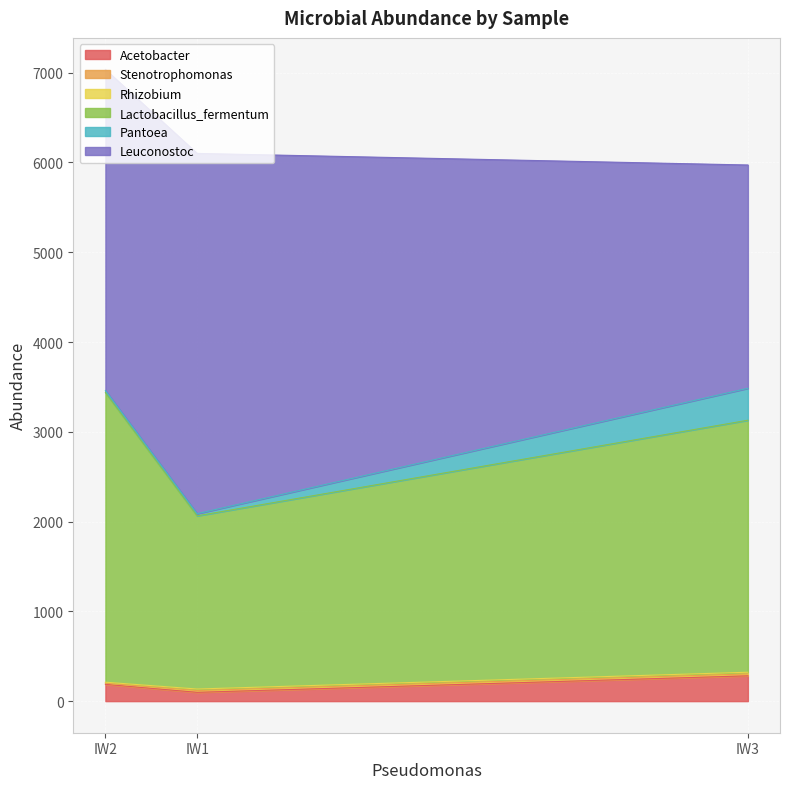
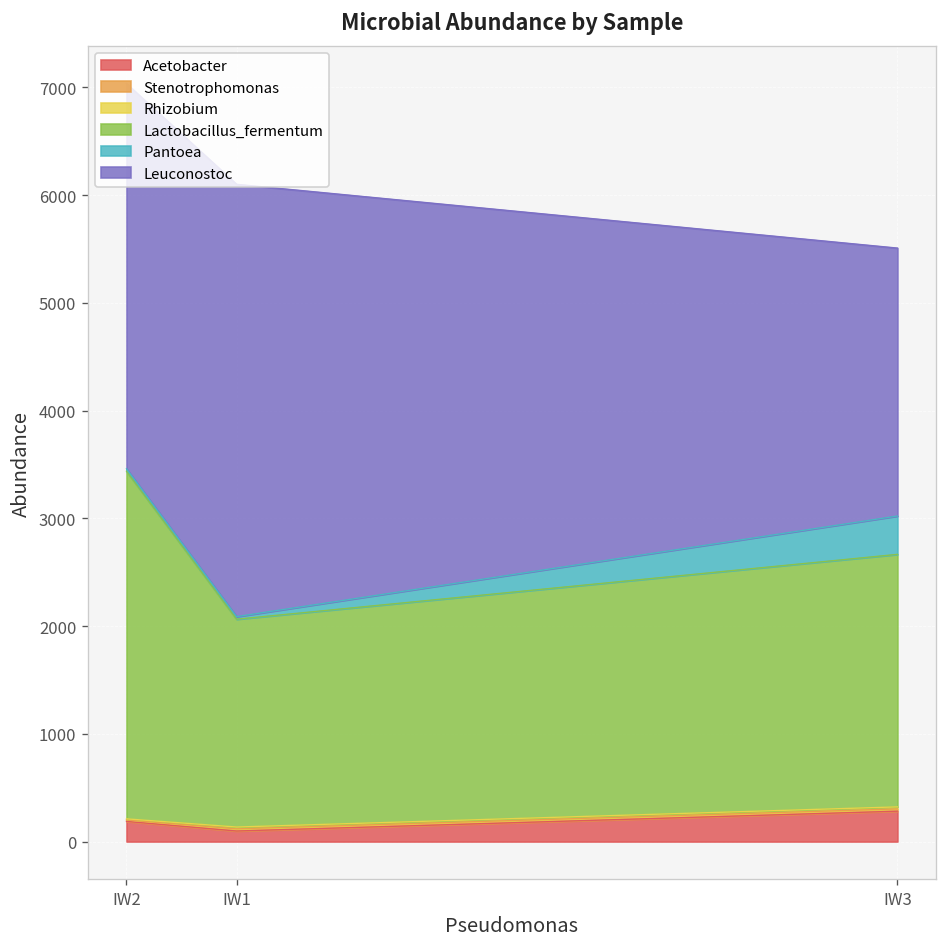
Lactobacillus_fermentum, IW3: 2800 -> 2300
